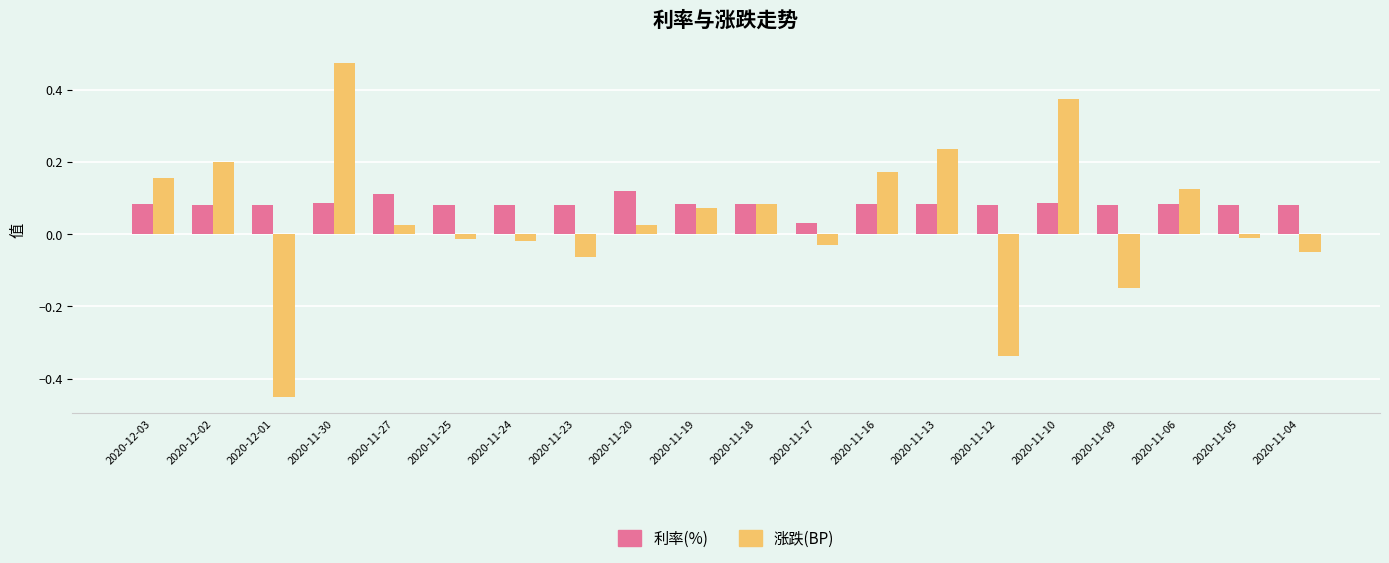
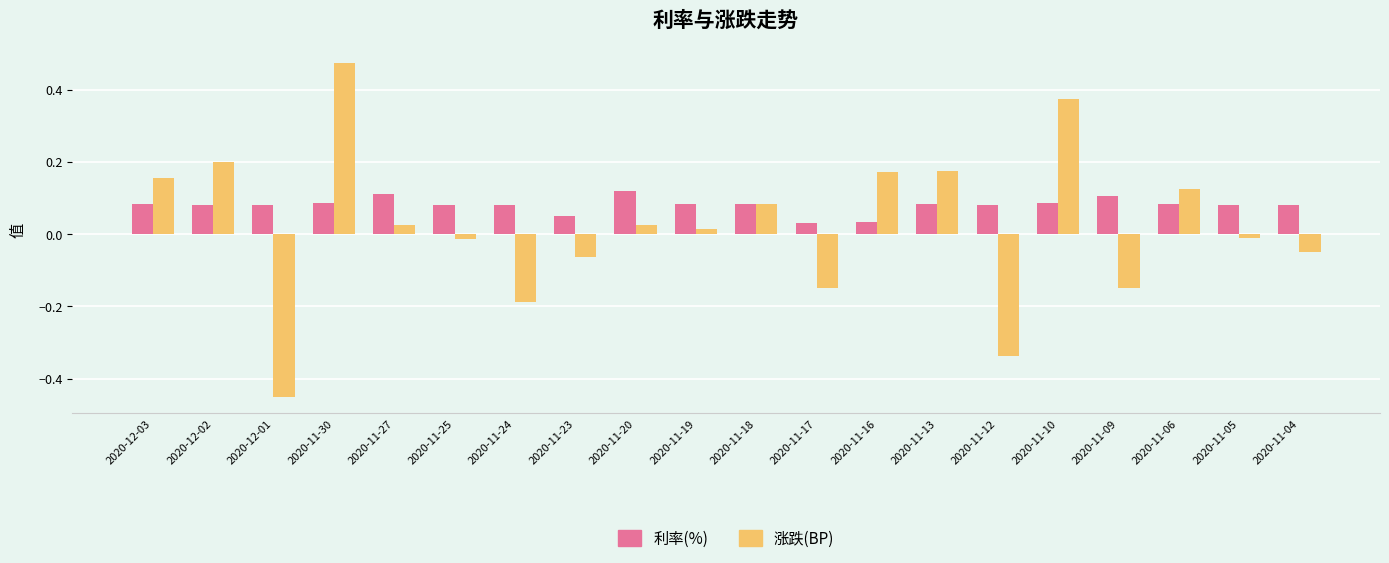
涨跌(BP), 2020-11-24: -0.02 -> -0.19
利率(%), 2020-11-23: 0.08 -> 0.05
涨跌(BP), 2020-11-19: 0.07 -> 0.01
涨跌(BP), 2020-11-17: -0.03 -> -0.15
利率(%), 2020-11-16: 0.08 -> 0.03
涨跌(BP), 2020-11-13: 0.24 -> 0.18
利率(%), 2020-11-09: 0.08 -> 0.11
